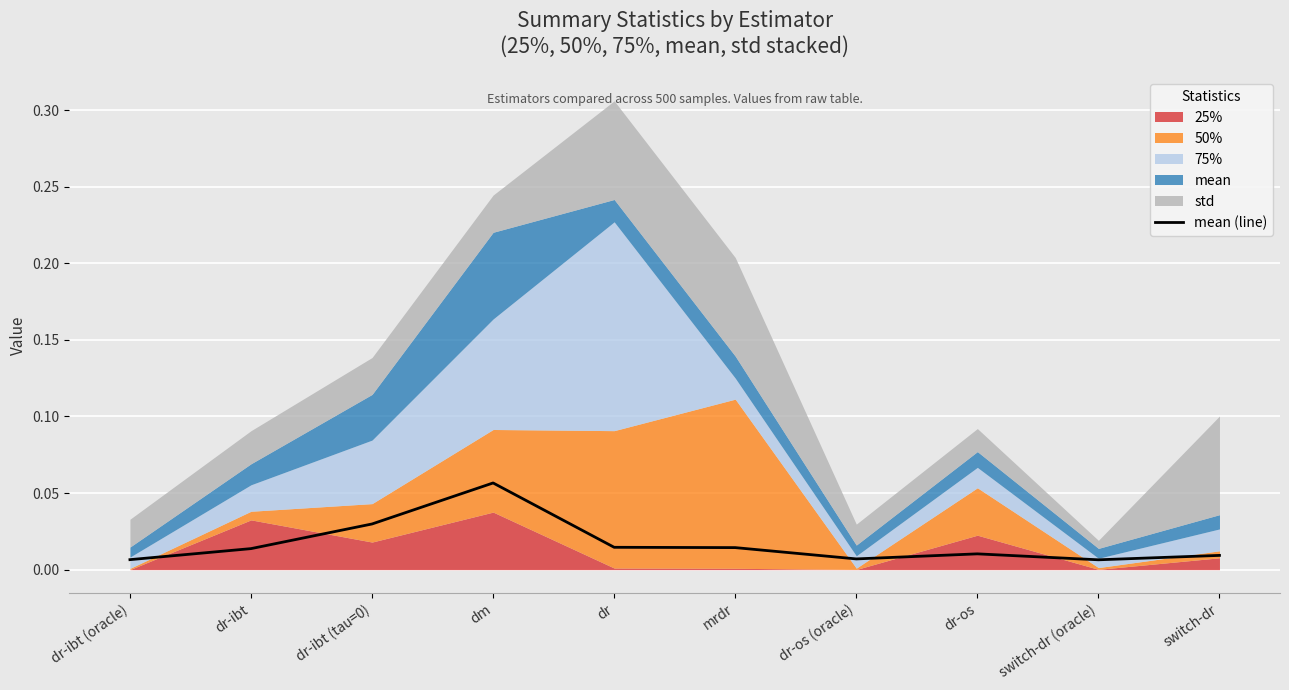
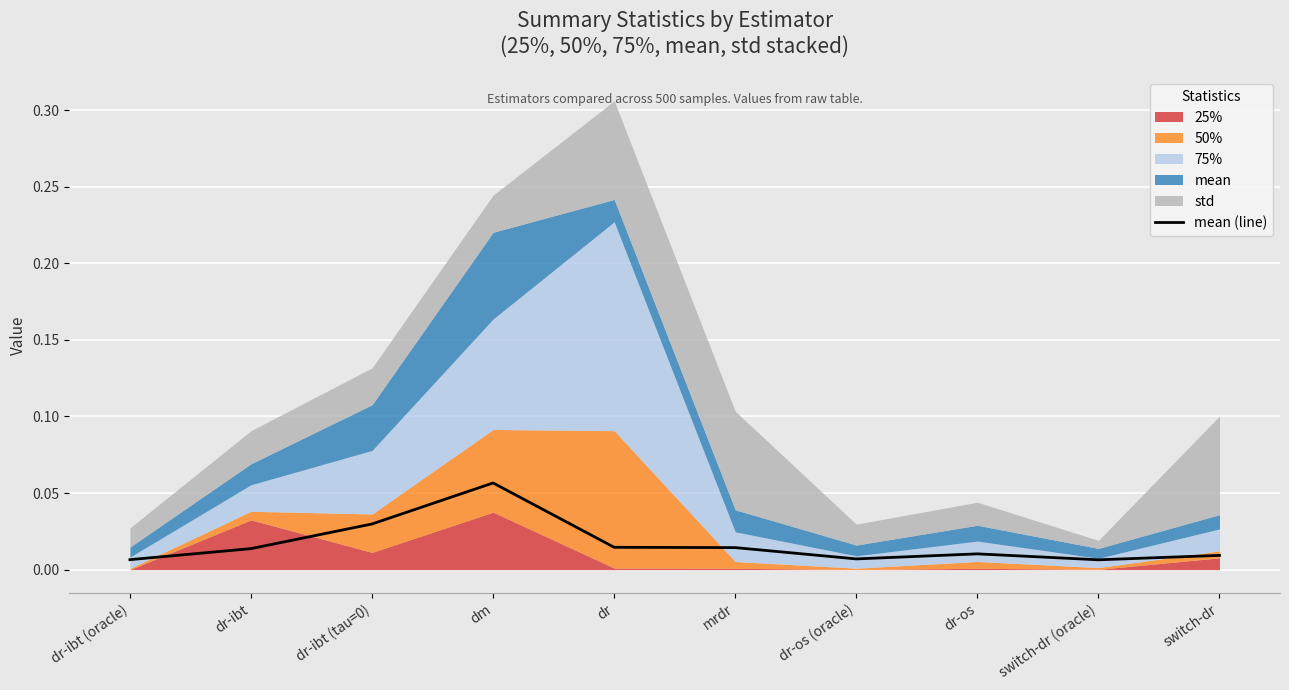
std, dr-ibt (oracle): 0.018 -> 0.013
25%, dr-ibt (tau=0): 0.018 -> 0.011
50%, mrdr: 0.110 -> 0.004
75%, mrdr: 0.014 -> 0.019
25%, dr-os: 0.023 -> 0.001
50%, dr-os: 0.031 -> 0.004
